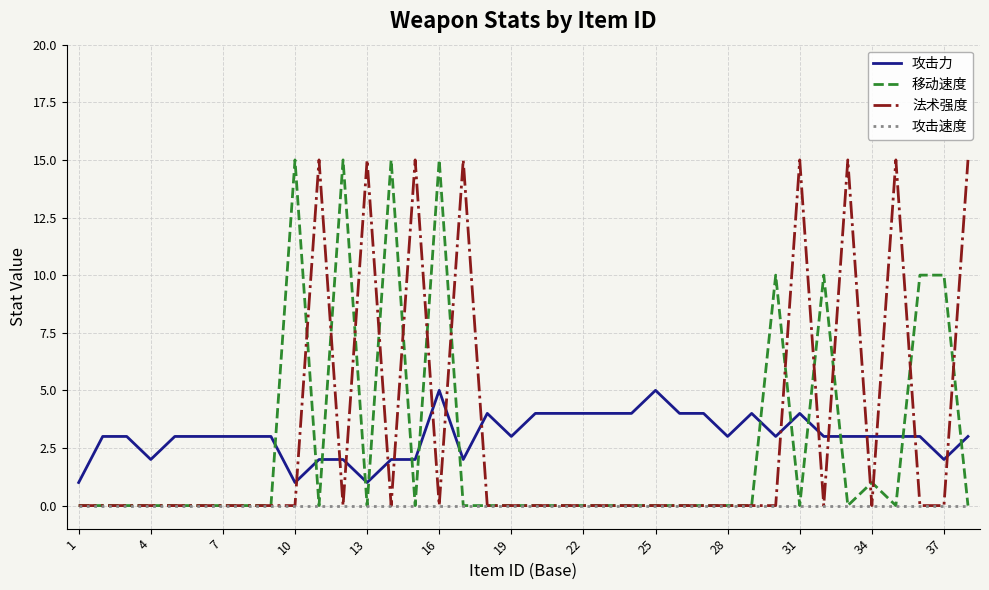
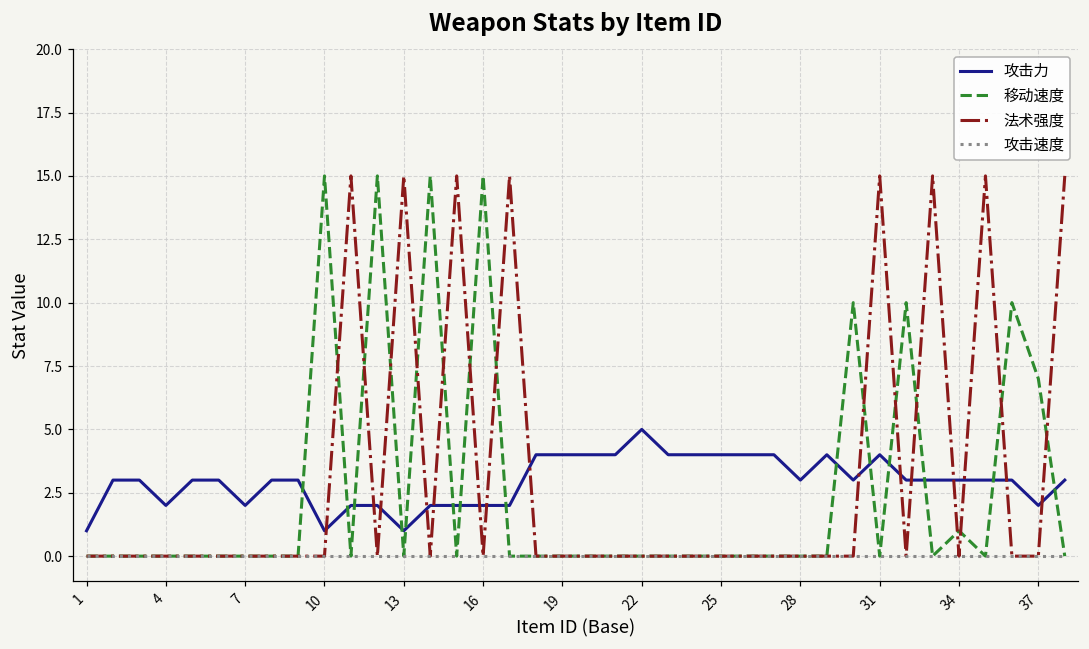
攻击力, 7: 3 -> 2
攻击力, 16: 5 -> 2
攻击力, 19: 3 -> 4
攻击力, 22: 4 -> 5
攻击力, 25: 5 -> 4
移动速度, 37: 10 -> 7
